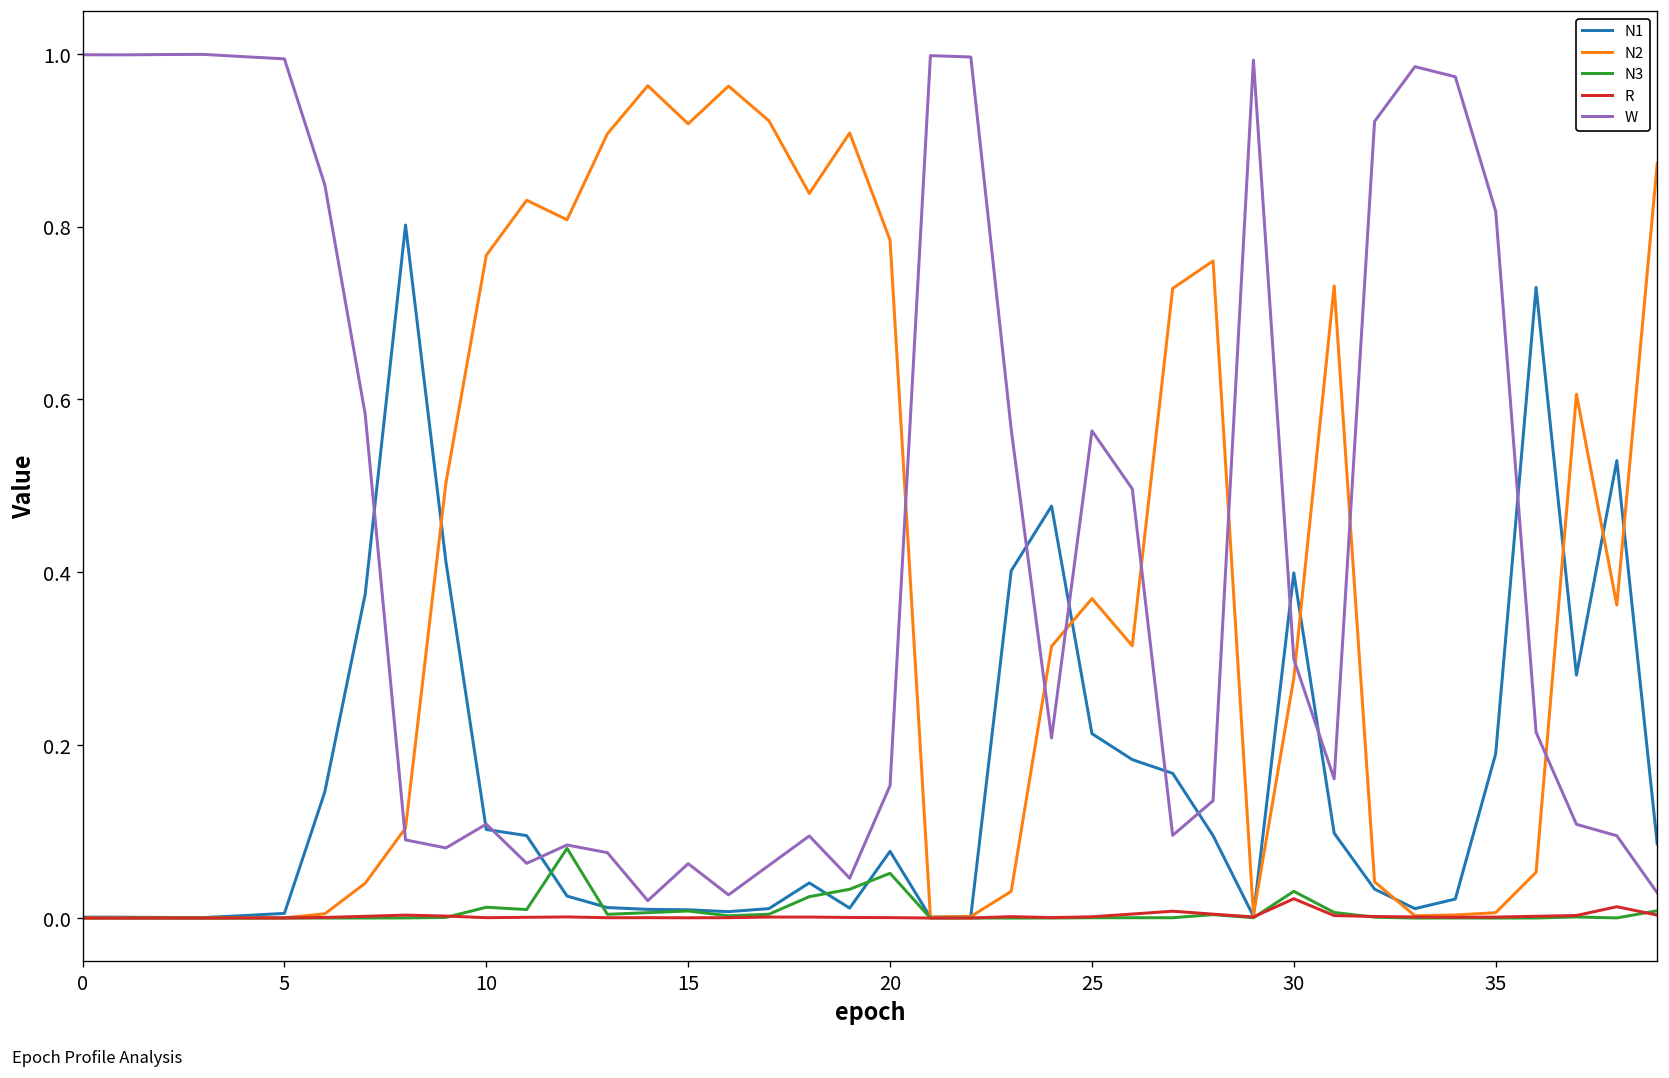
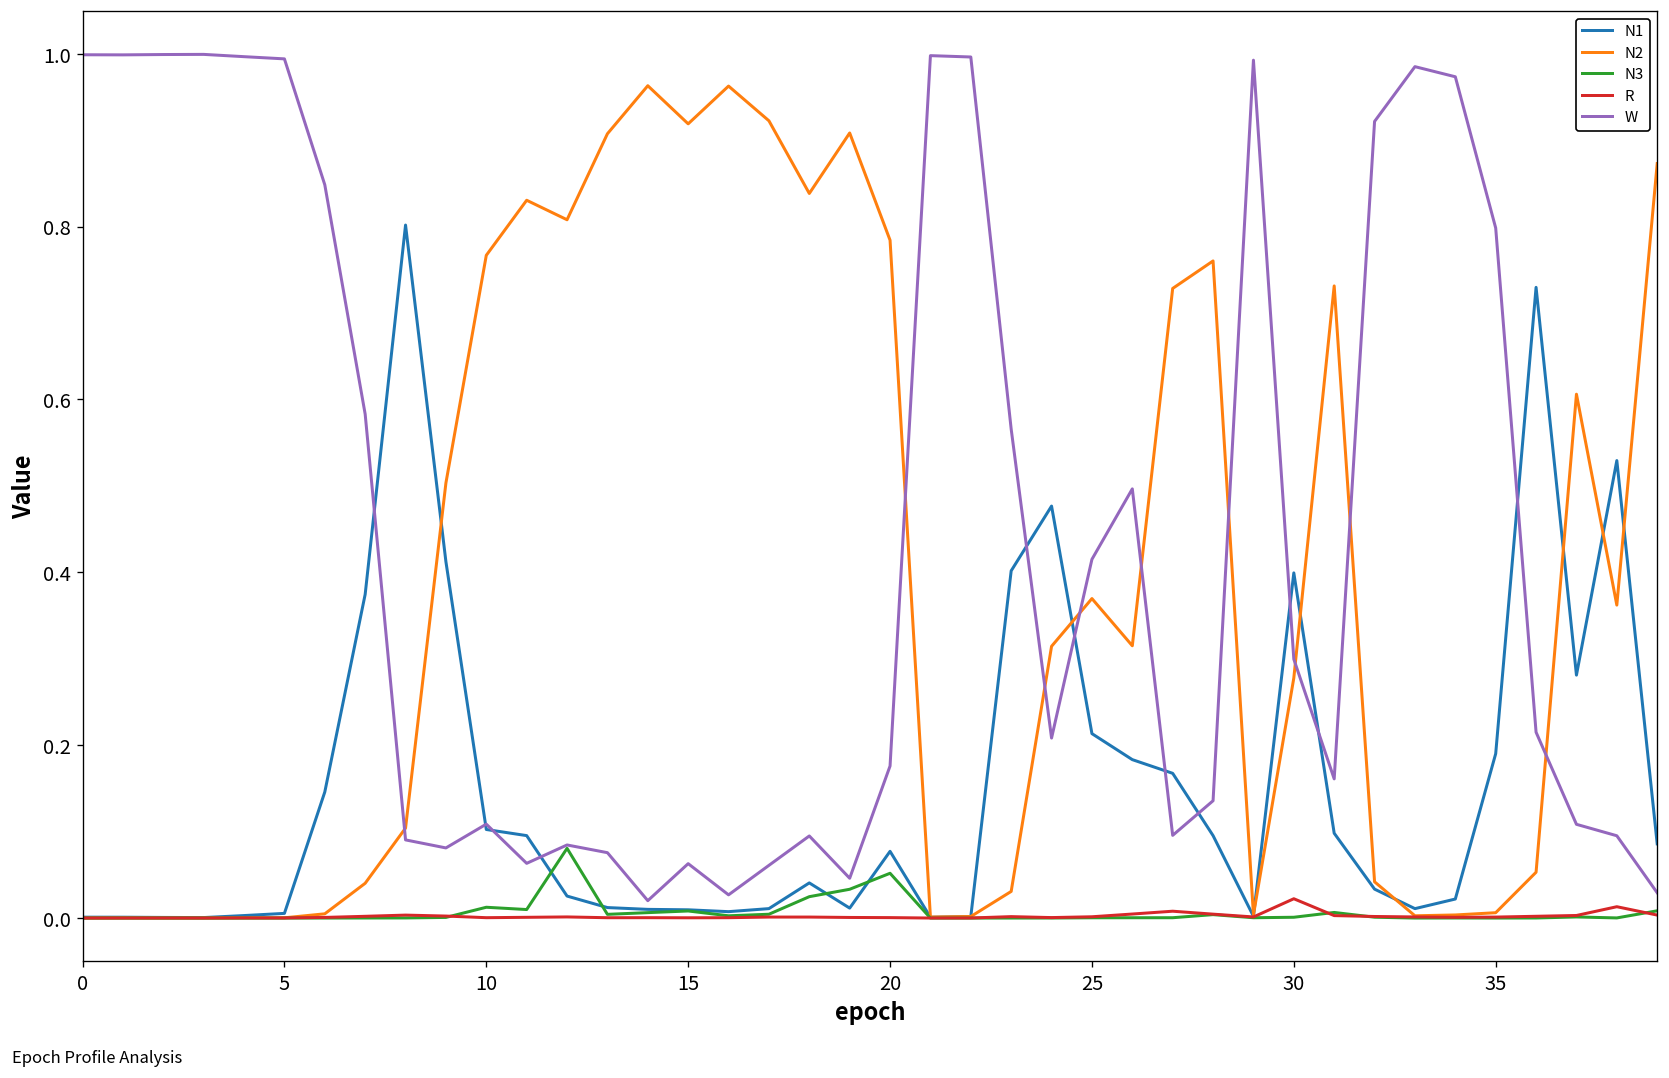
W, 20: 0.15 -> 0.18
W, 25: 0.56 -> 0.42
N3, 30: 0.03 -> 0.00
W, 35: 0.82 -> 0.80
